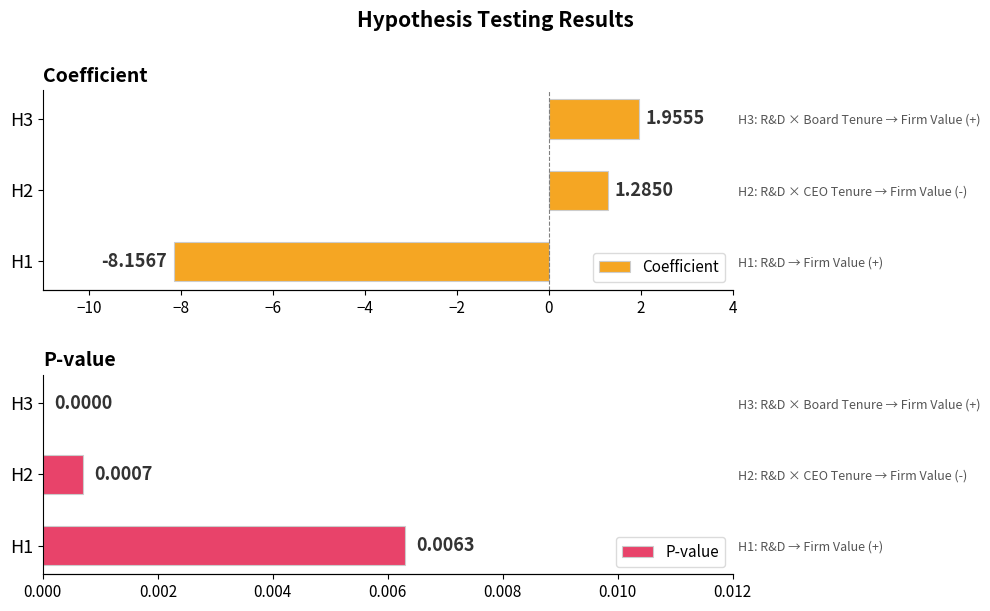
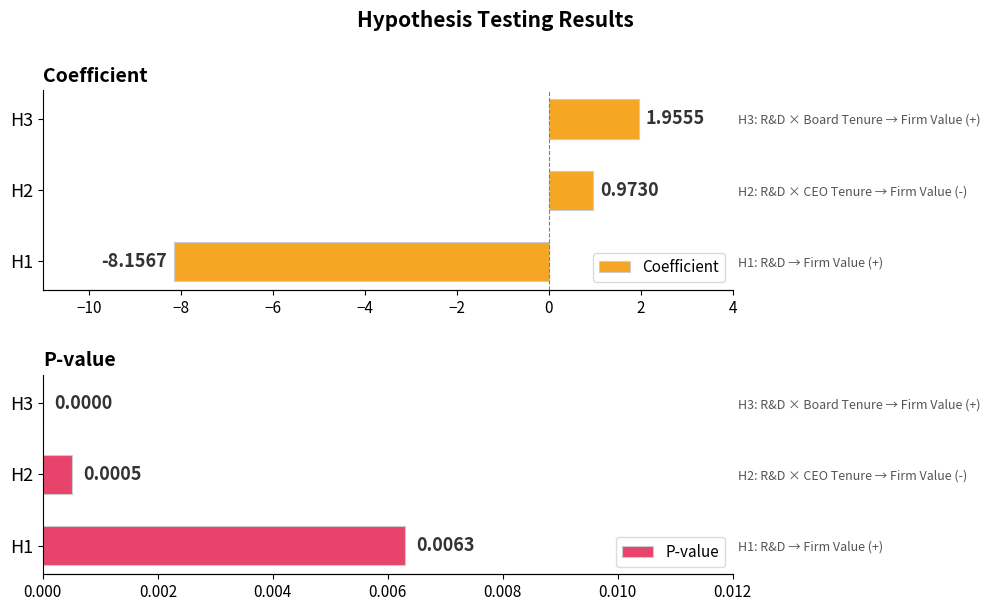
Coefficient, H2: 1.2850 -> 0.9730
P-value, H2: 0.0007 -> 0.0005
